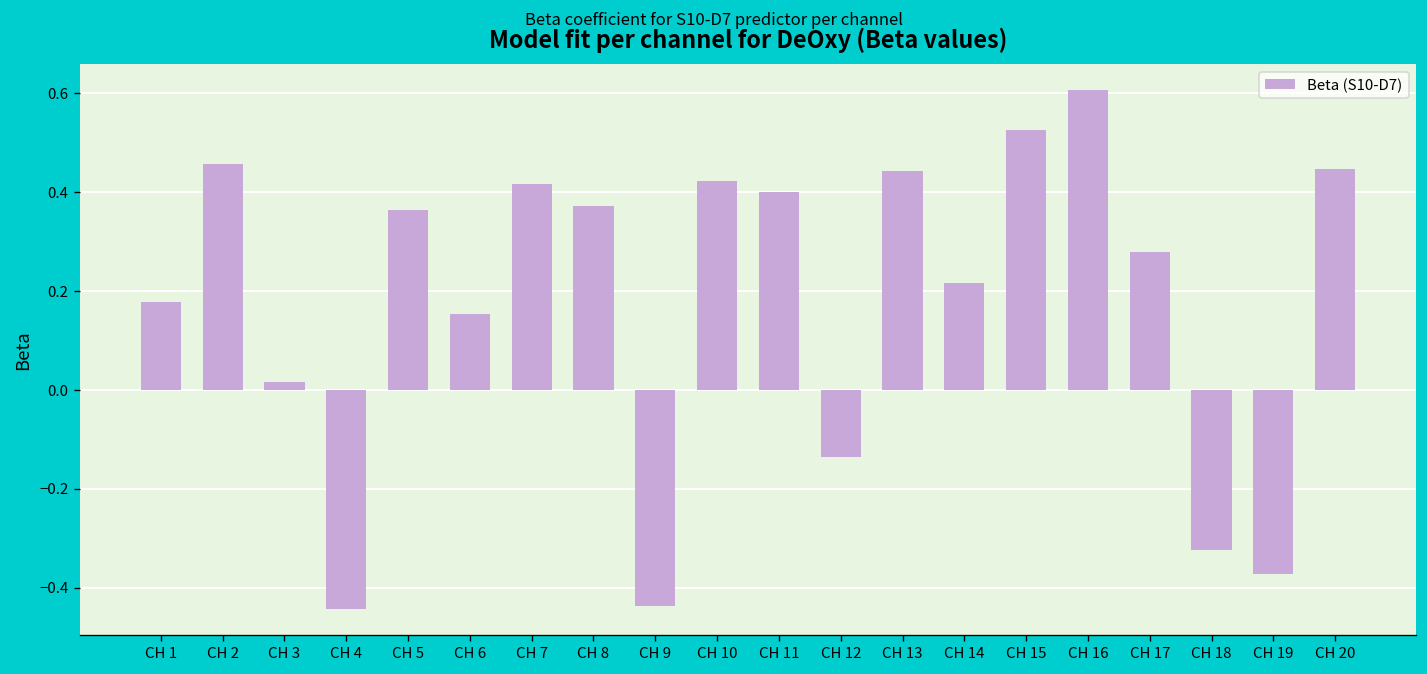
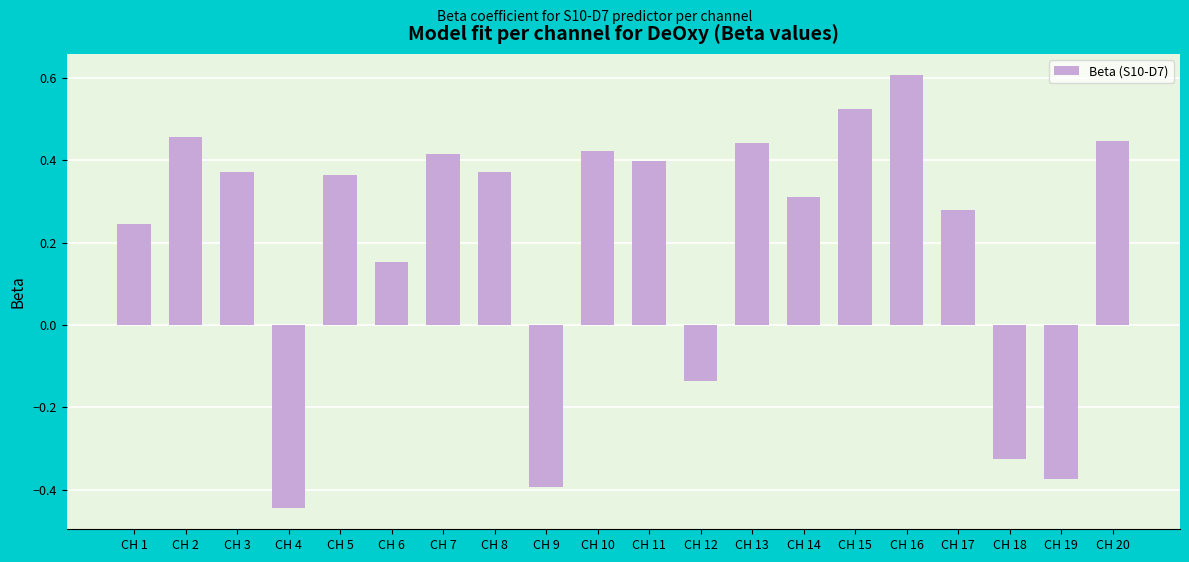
CH 1: 0.18 -> 0.25
CH 3: 0.02 -> 0.37
CH 9: -0.44 -> -0.39
CH 14: 0.21 -> 0.31
